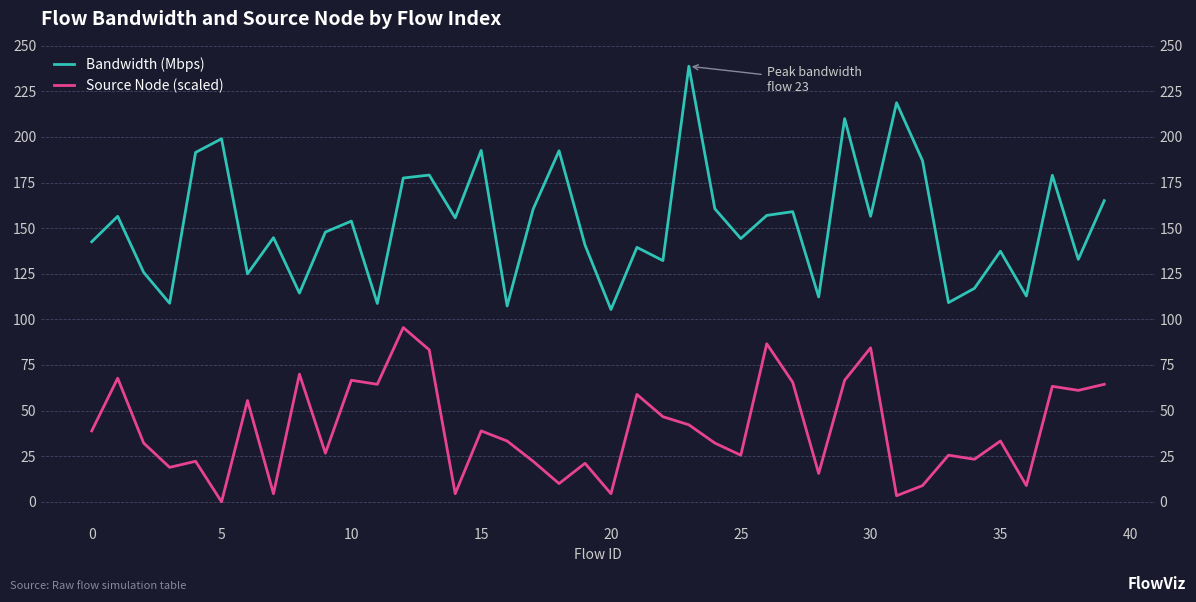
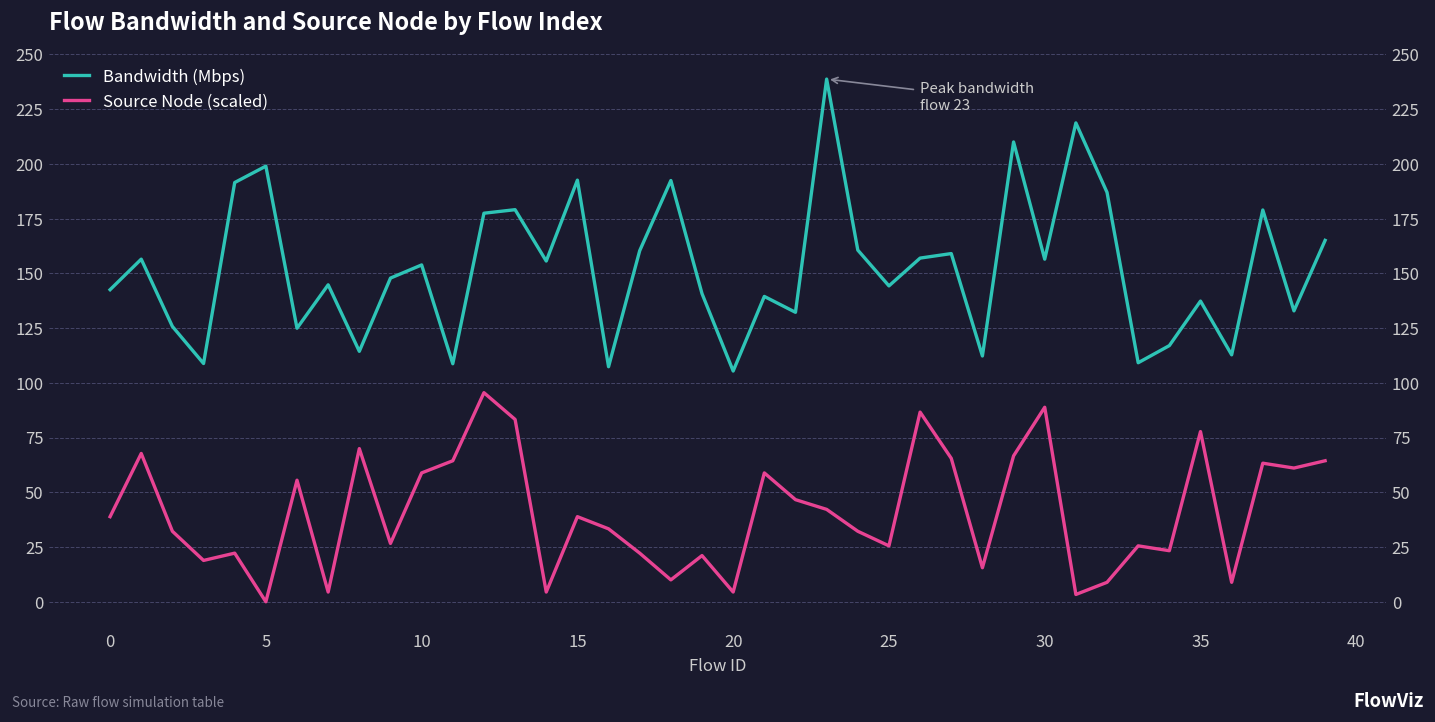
Source Node (scaled), 10: 67 -> 59
Source Node (scaled), 30: 84 -> 89
Source Node (scaled), 35: 33 -> 78
